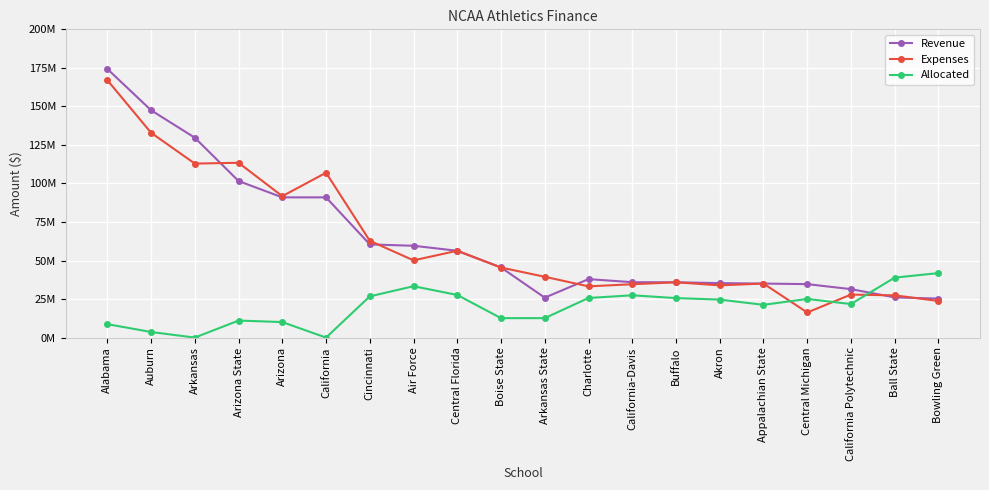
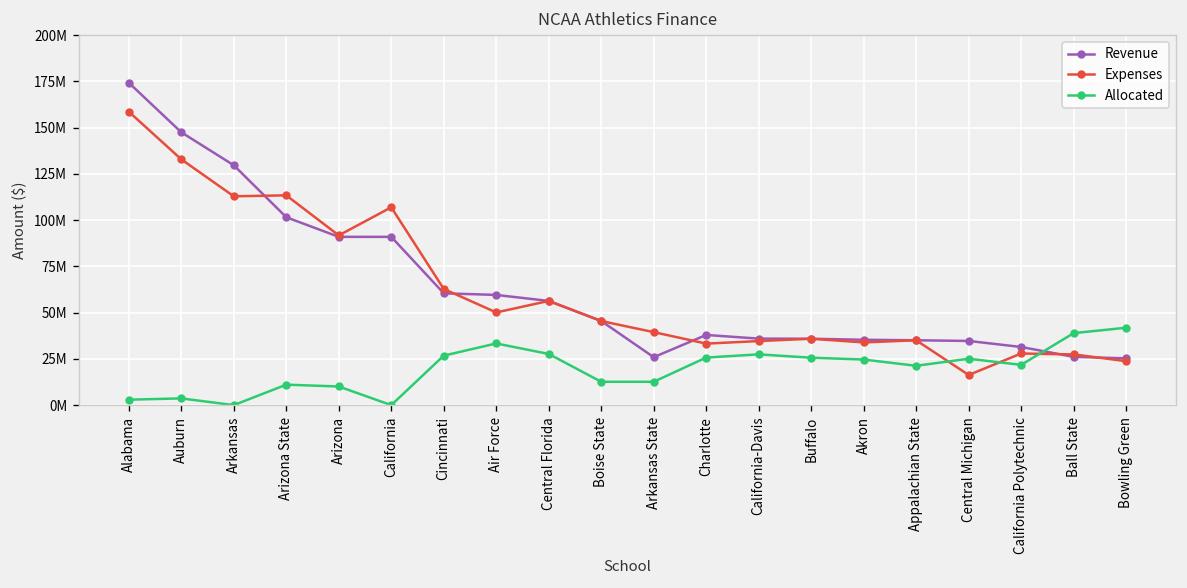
Expenses, Alabama: 167000000 -> 159000000
Allocated, Alabama: 9000000 -> 3000000
